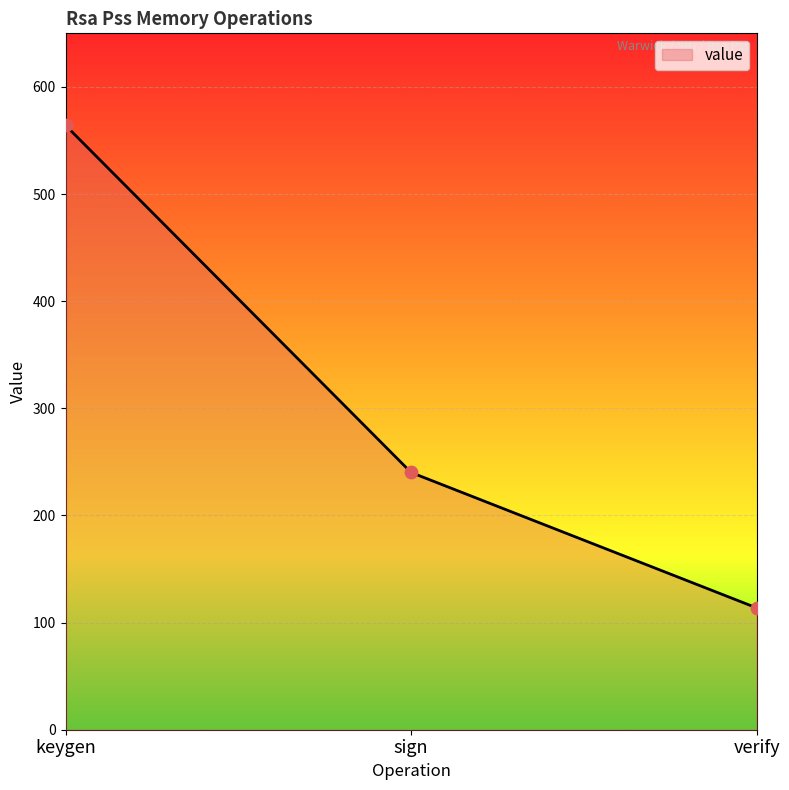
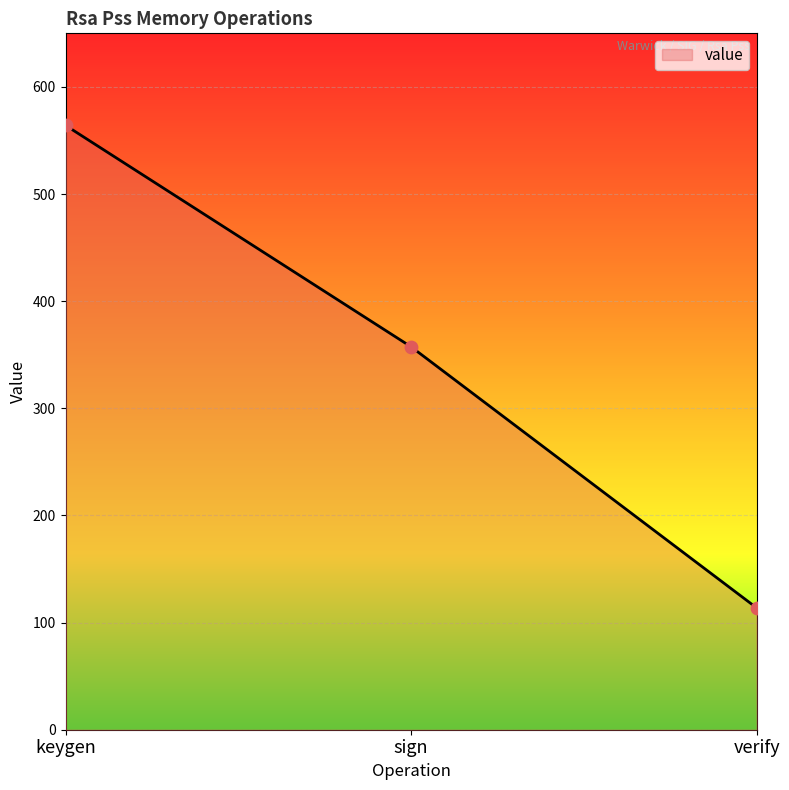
sign: 240 -> 357
